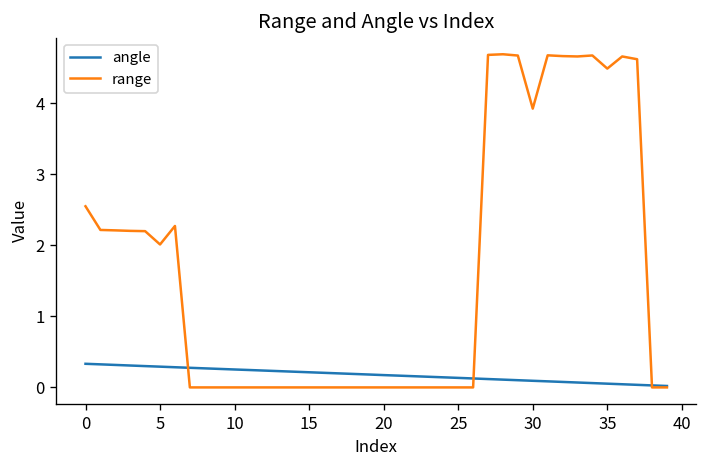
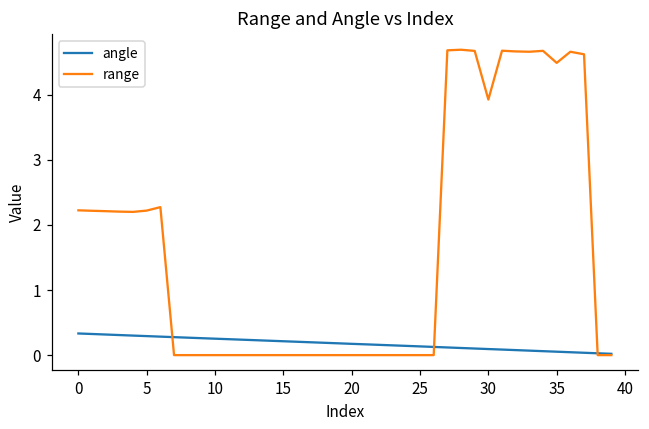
range, 0: 2.6 -> 2.2
range, 5: 2.0 -> 2.2
